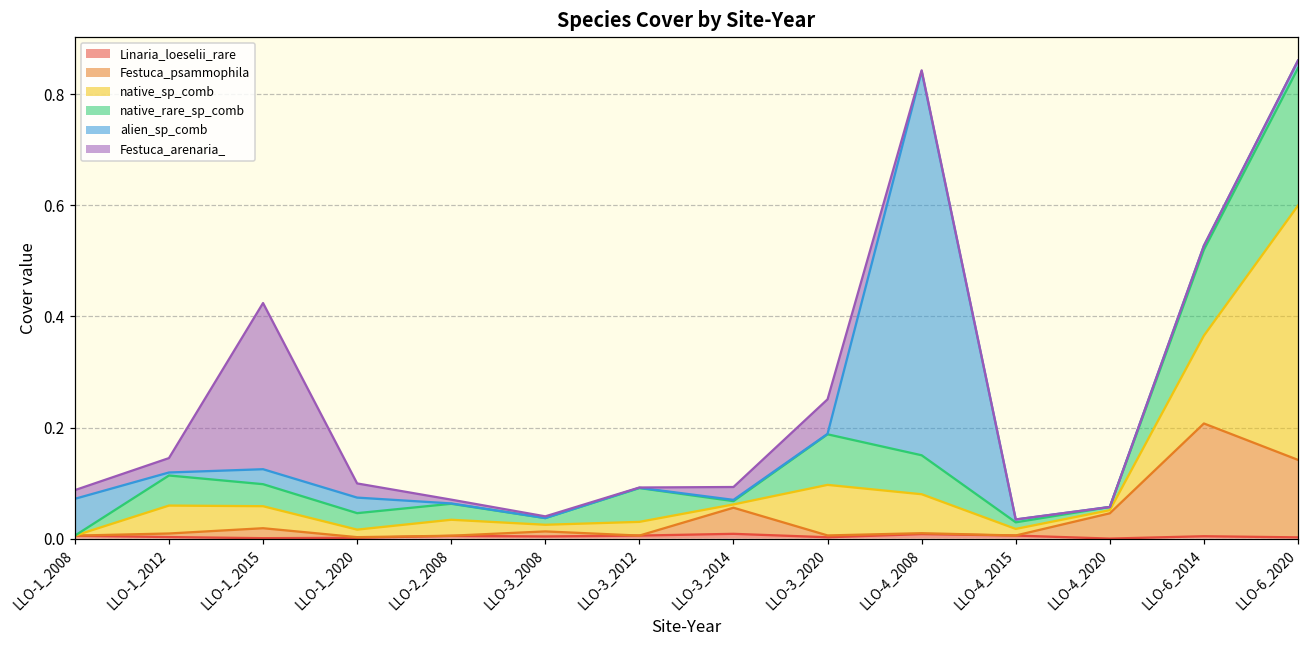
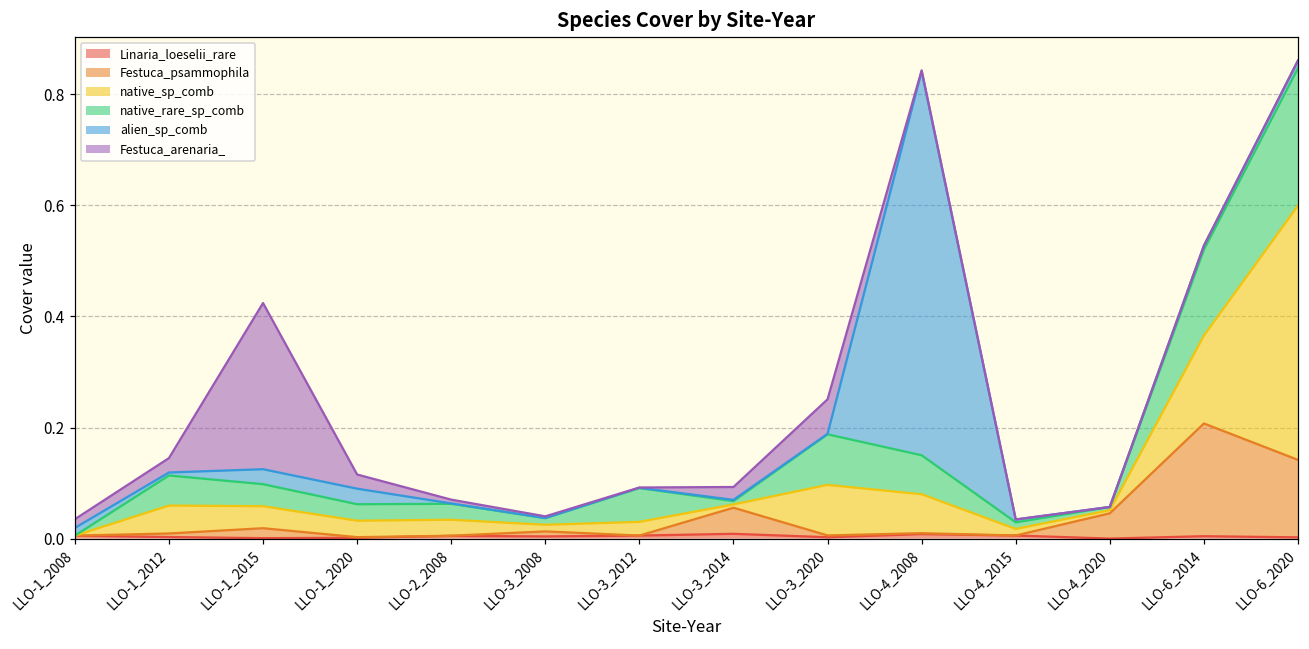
alien_sp_comb, LLO-1_2008: 0.07 -> 0.01
native_sp_comb, LLO-1_2020: 0.01 -> 0.03
